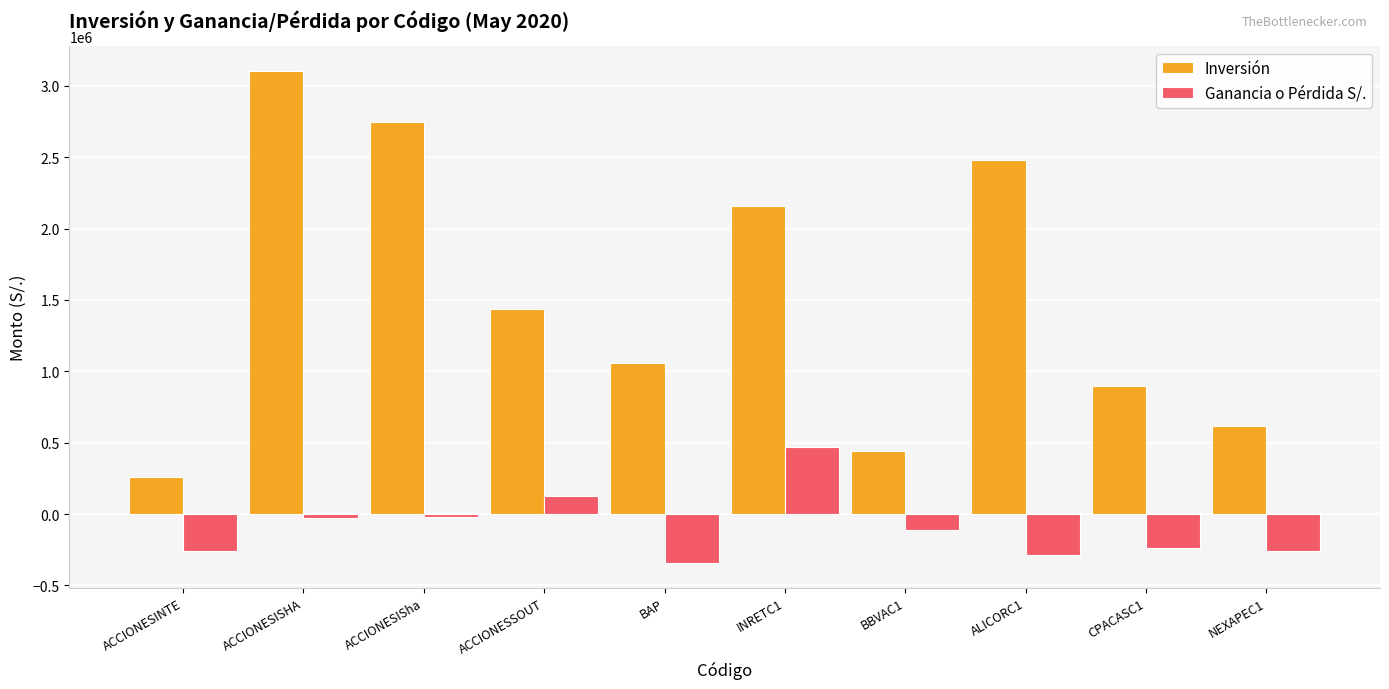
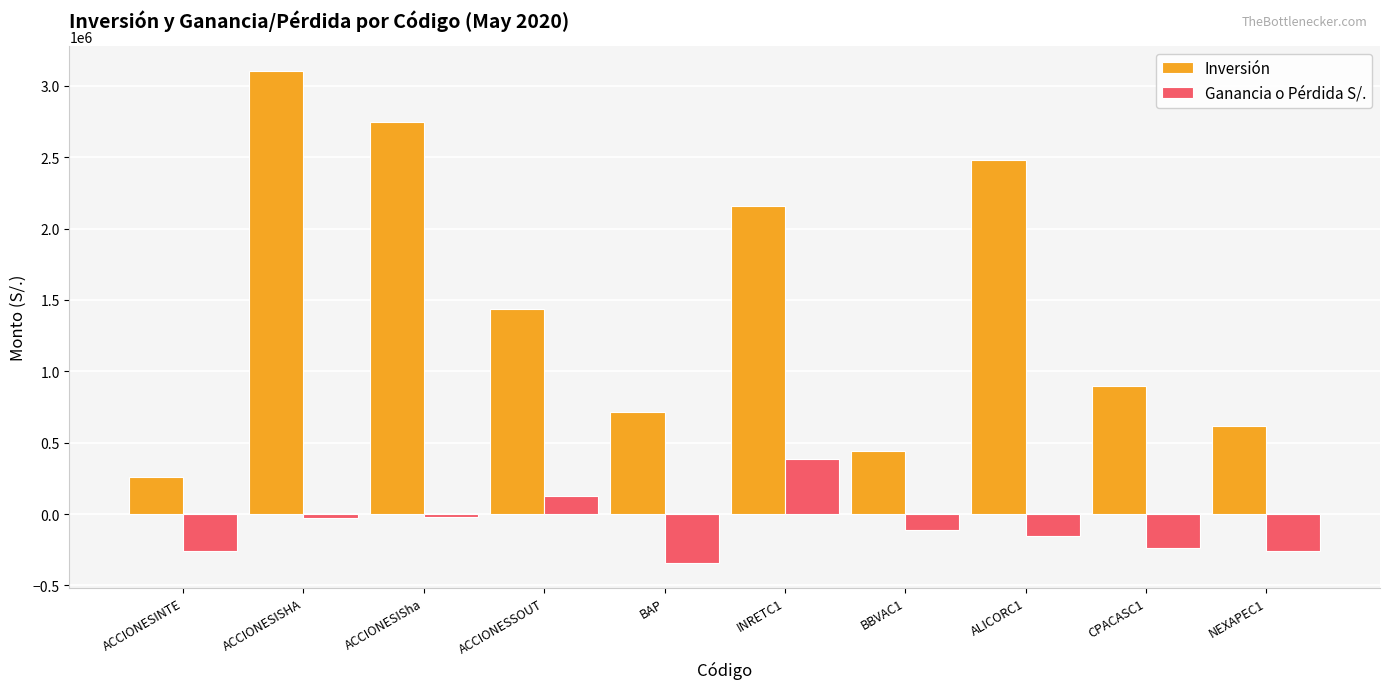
Inversión, BAP: 1060000 -> 720000
Ganancia o Pérdida S/., INRETC1: 470000 -> 380000
Ganancia o Pérdida S/., ALICORC1: -290000 -> -160000
